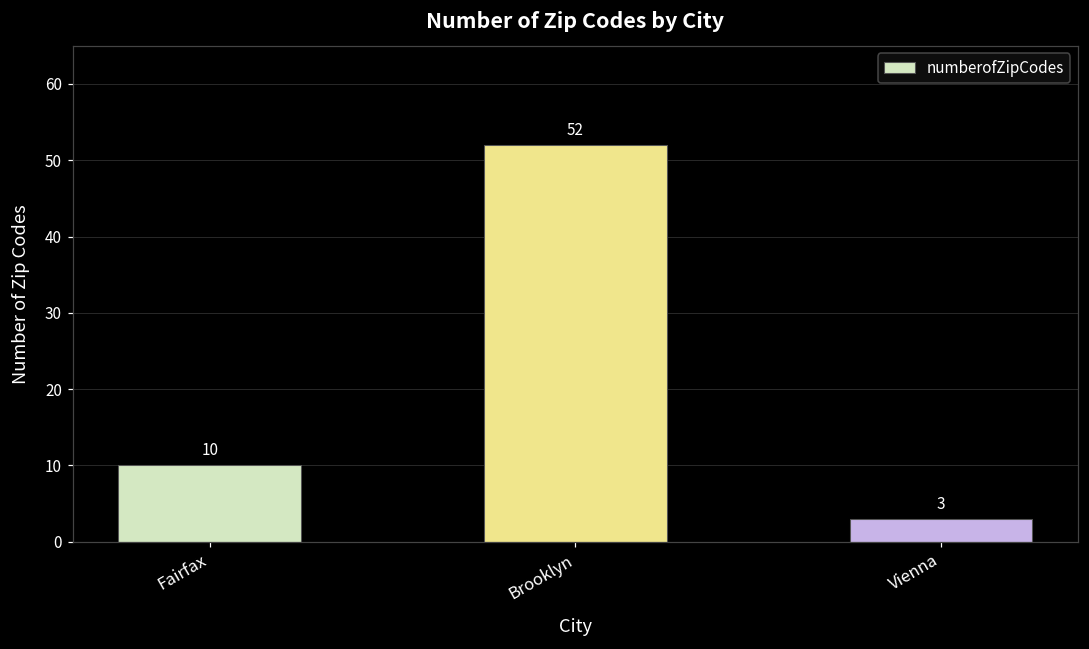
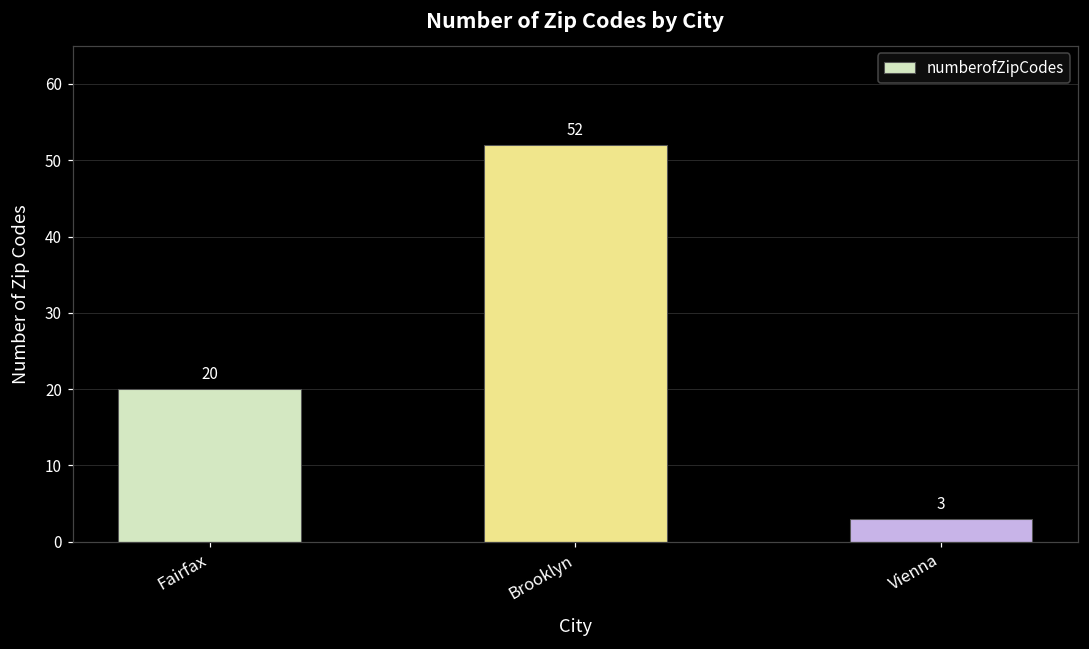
Fairfax: 10 -> 20
